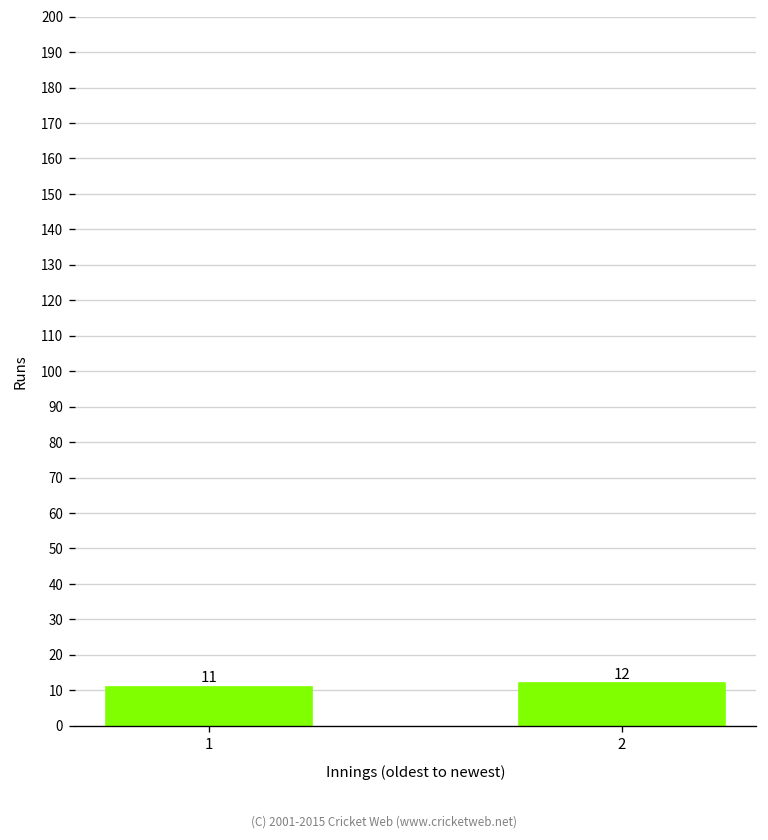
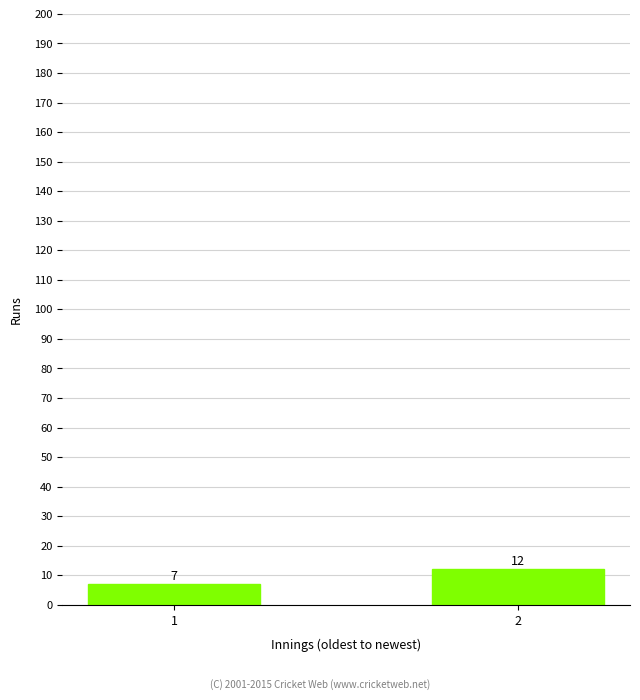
1: 11 -> 7
